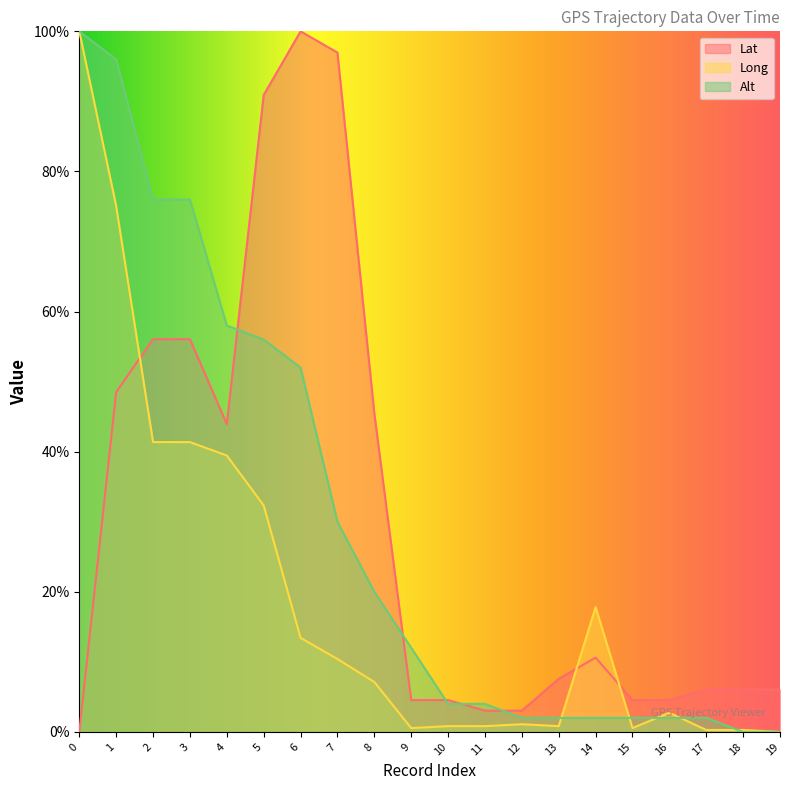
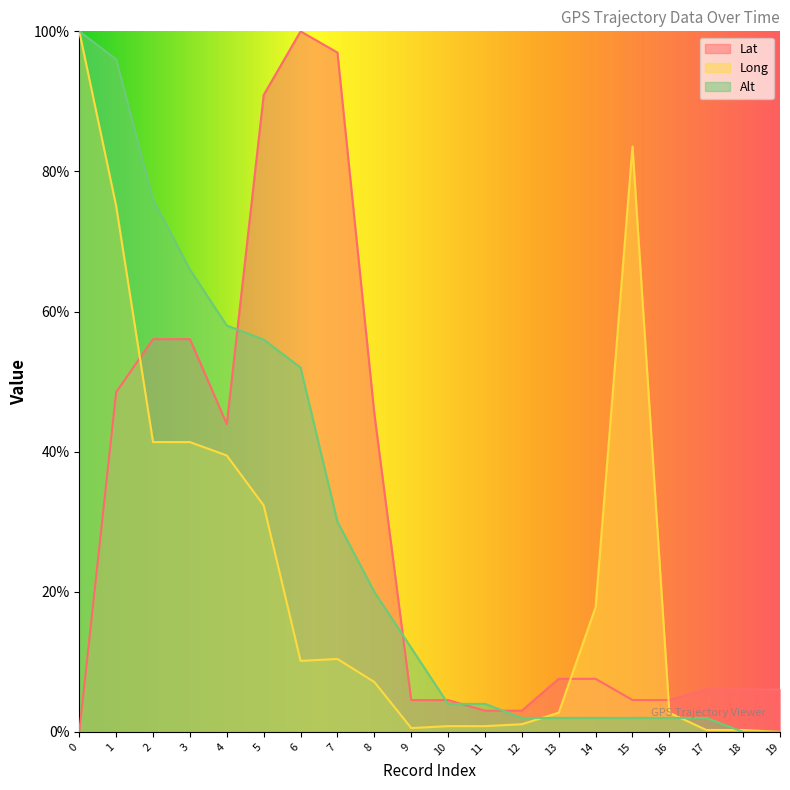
Alt, 3: 76% -> 66%
Long, 6: 13% -> 10%
Long, 13: 1% -> 3%
Lat, 14: 11% -> 8%
Long, 15: 1% -> 84%
